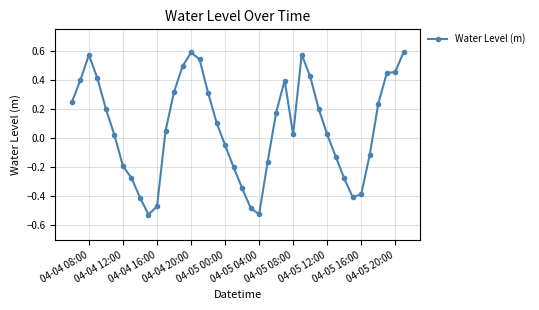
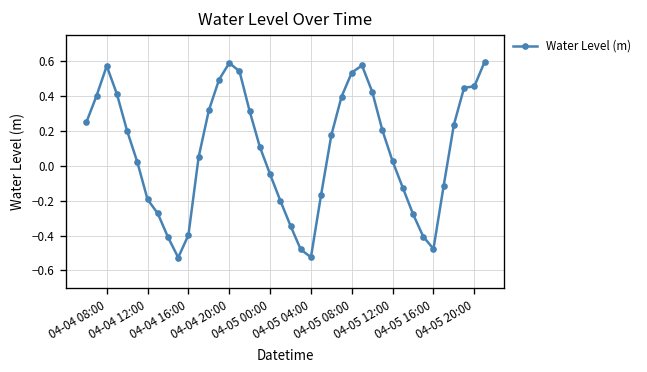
04-04 16:00: -0.47 -> -0.40
04-05 08:00: 0.03 -> 0.54
04-05 16:00: -0.39 -> -0.48
